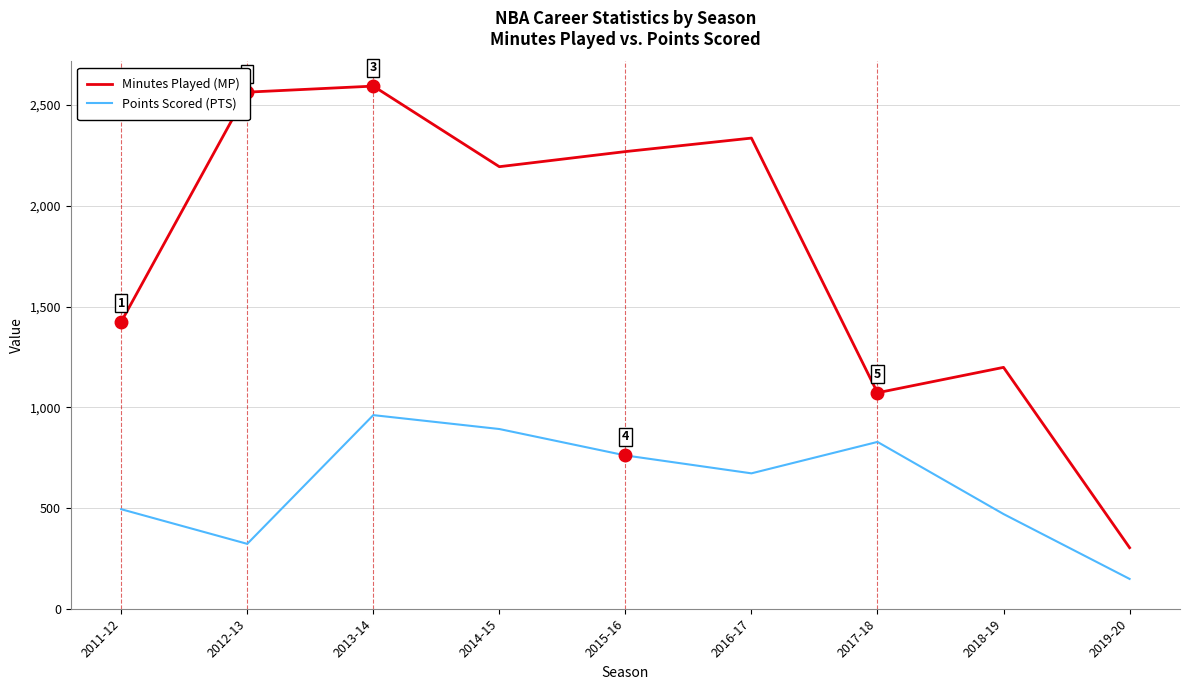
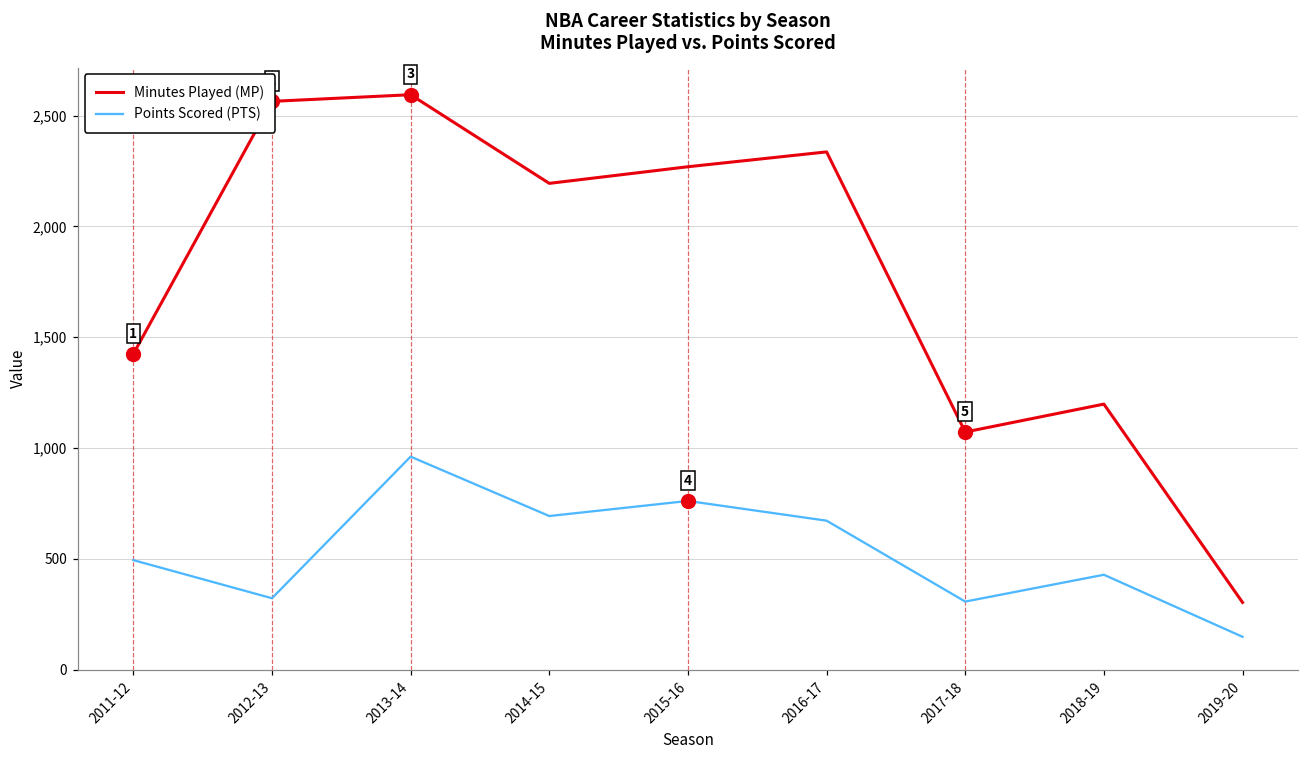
Points Scored (PTS), 2014-15: 890 -> 690
Points Scored (PTS), 2017-18: 830 -> 310
Points Scored (PTS), 2018-19: 470 -> 430
